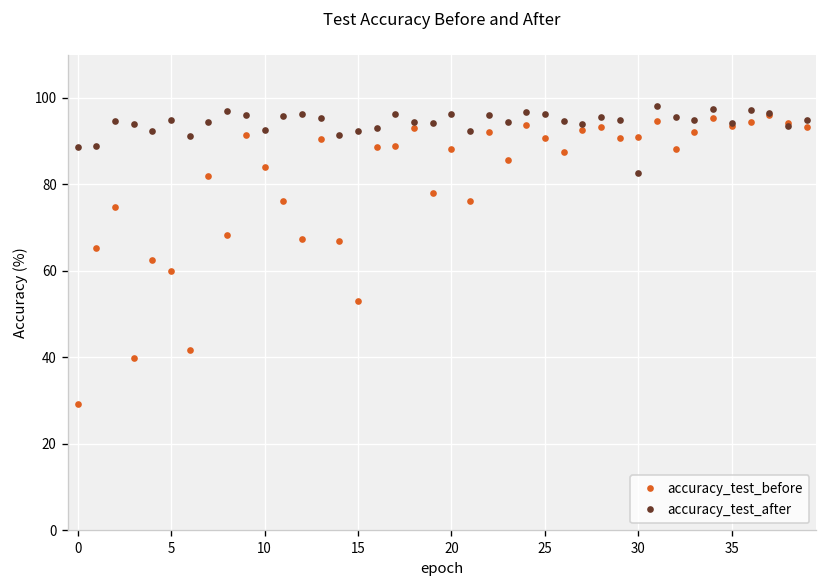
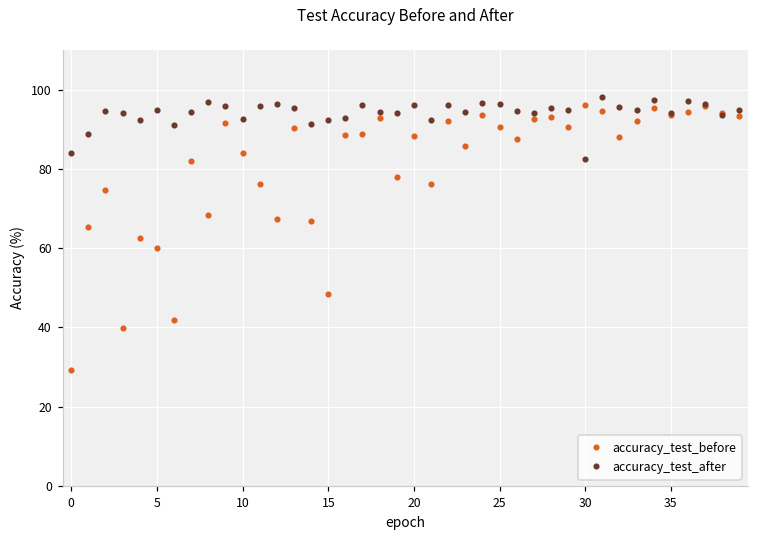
accuracy_test_after, 0: 89 -> 84
accuracy_test_before, 15: 53 -> 48
accuracy_test_before, 30: 91 -> 96
